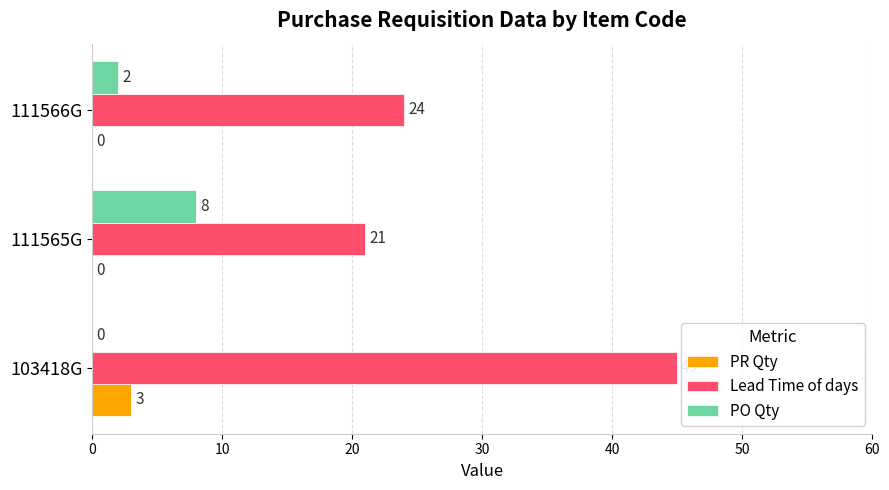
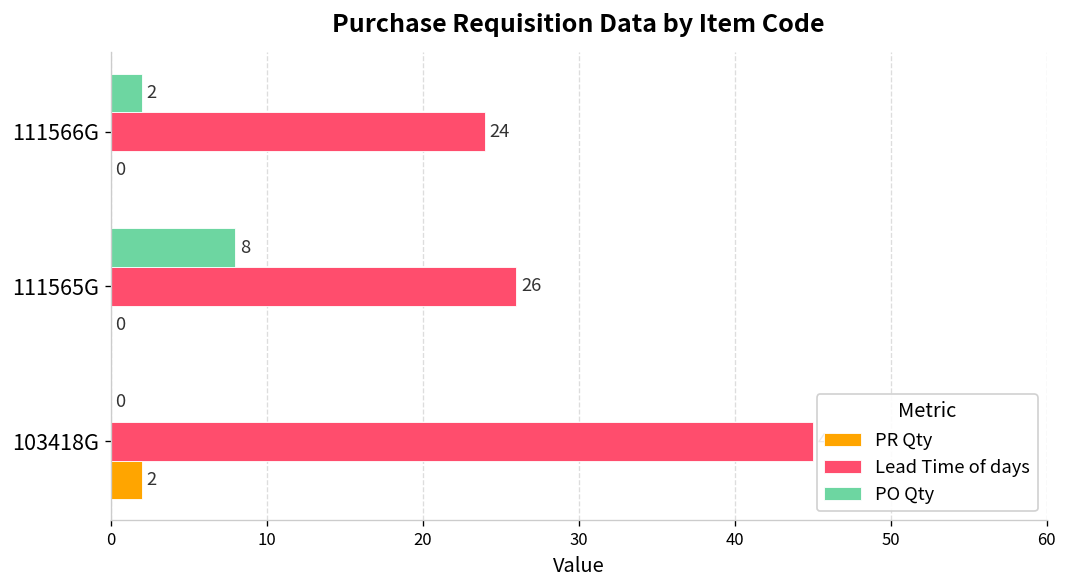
Lead Time of days, 111565G: 21 -> 26
PR Qty, 103418G: 3 -> 2
